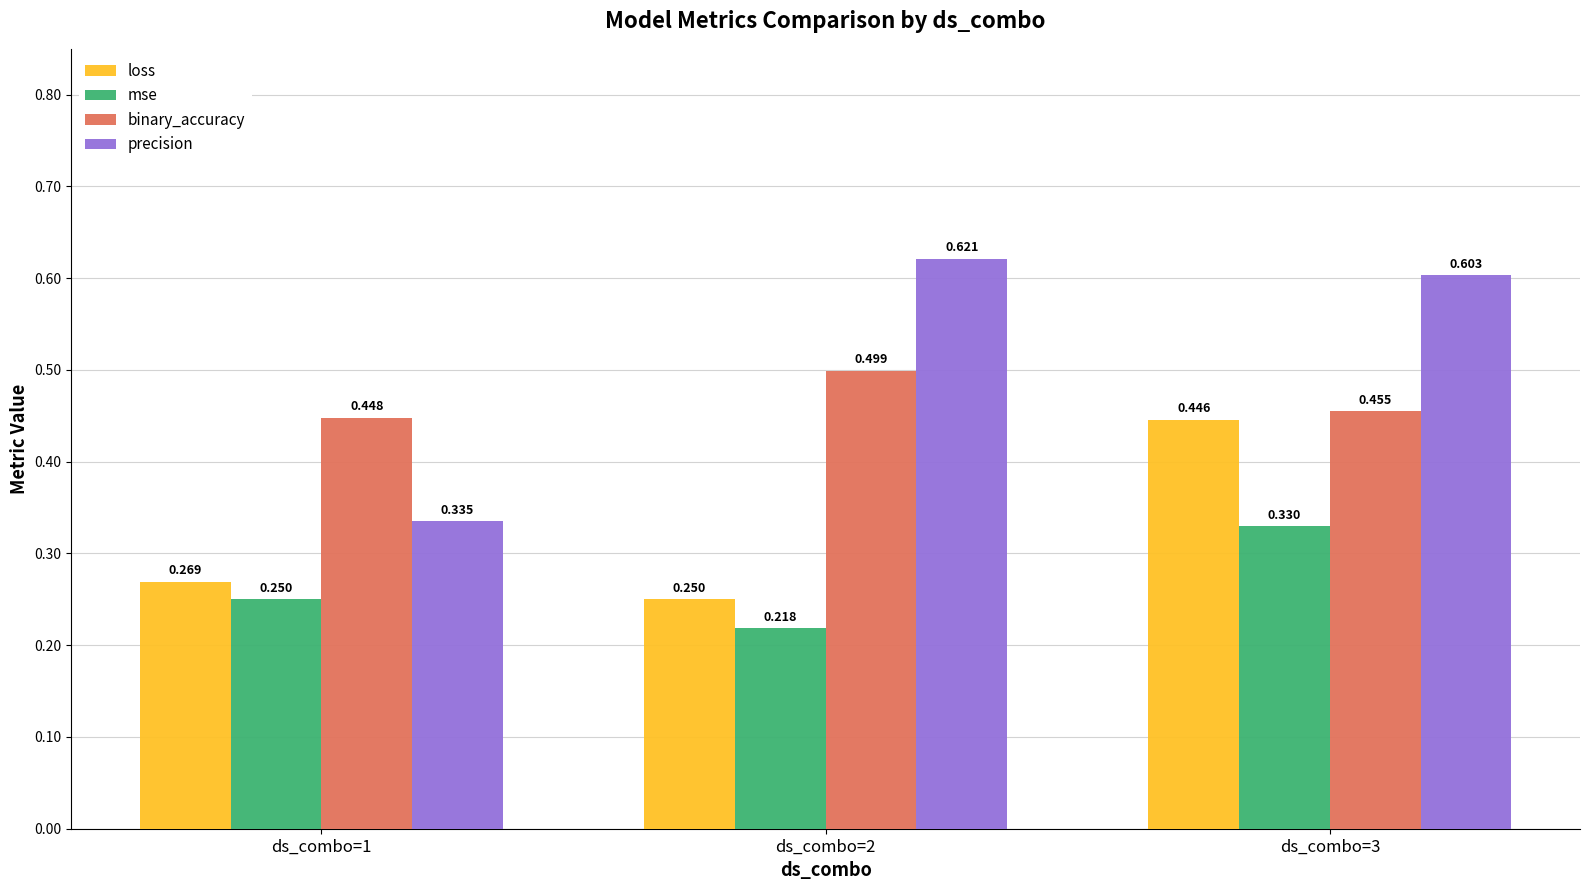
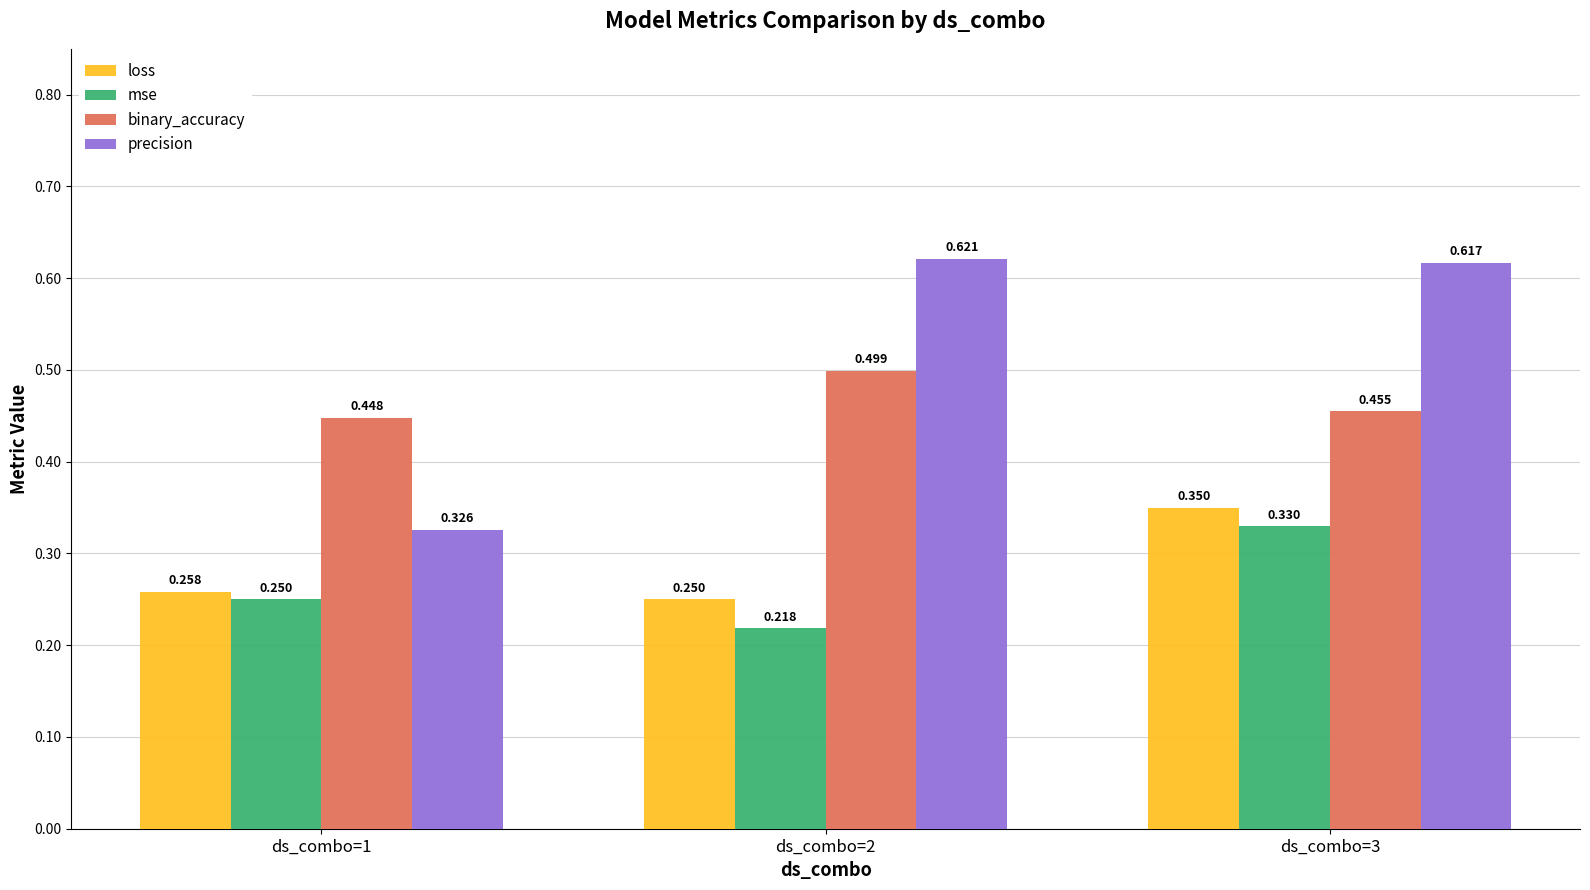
loss, ds_combo=1: 0.269 -> 0.258
precision, ds_combo=1: 0.335 -> 0.326
loss, ds_combo=3: 0.446 -> 0.350
precision, ds_combo=3: 0.603 -> 0.617
